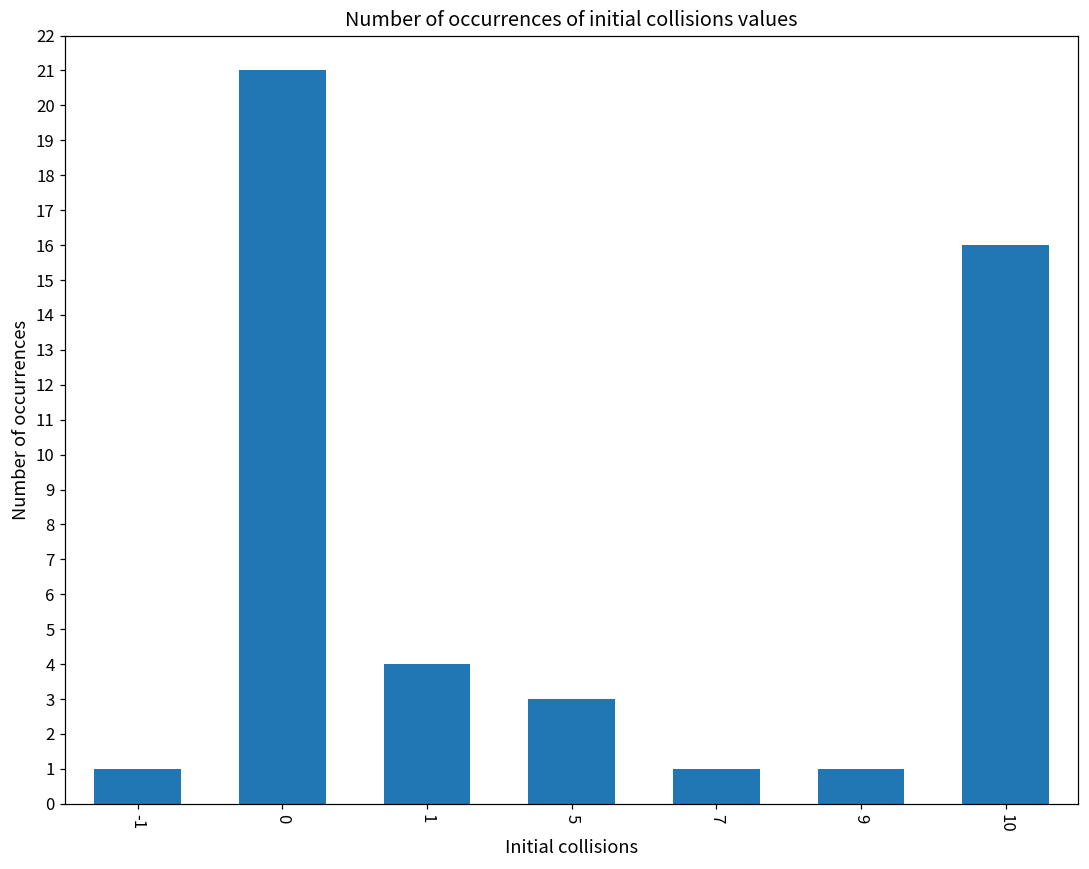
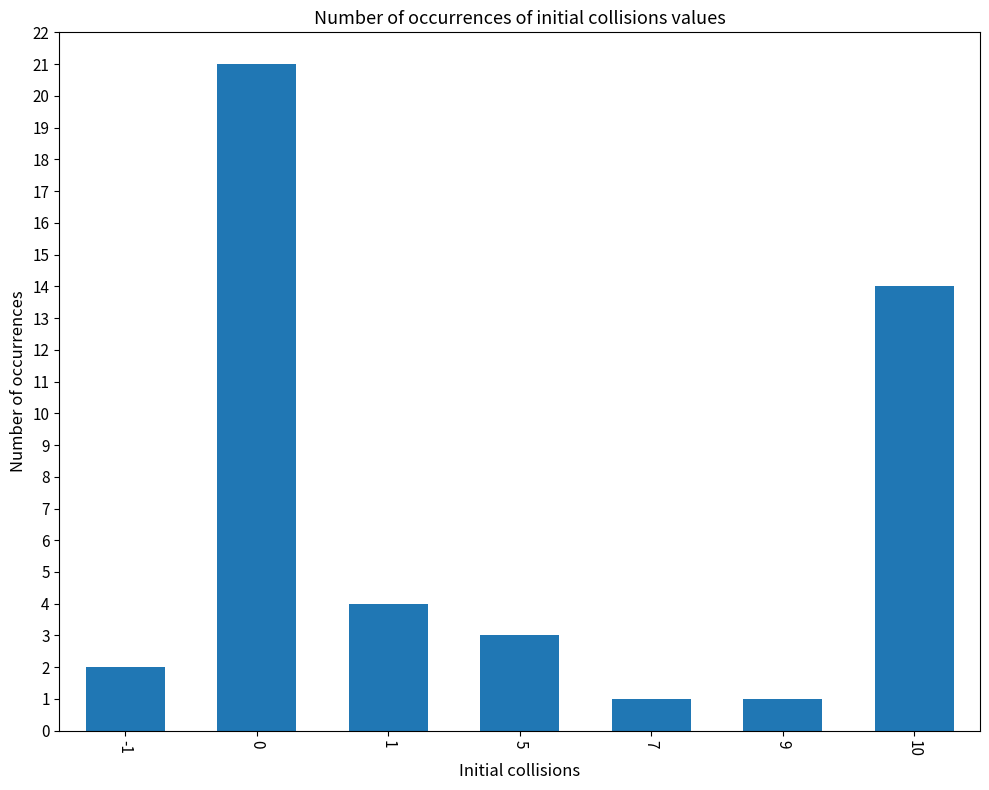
-1: 1 -> 2
10: 16 -> 14
